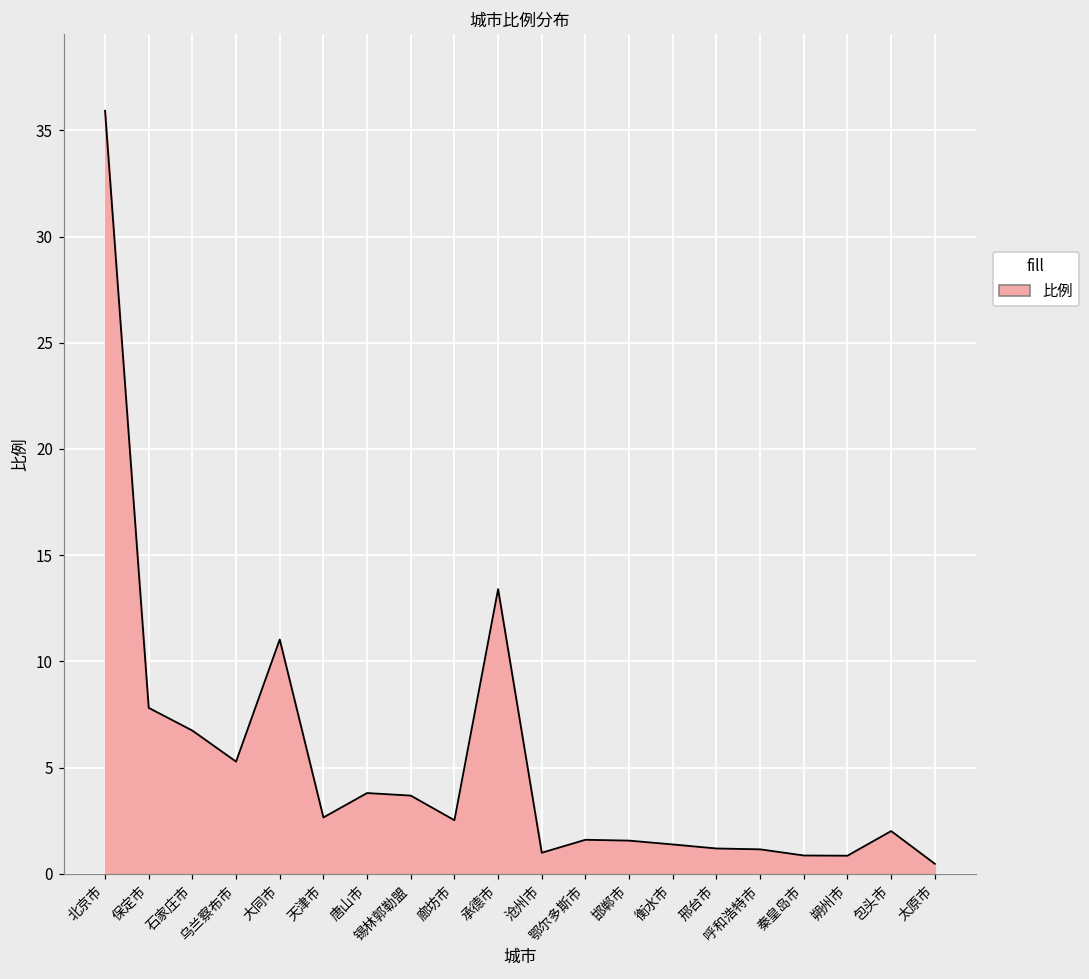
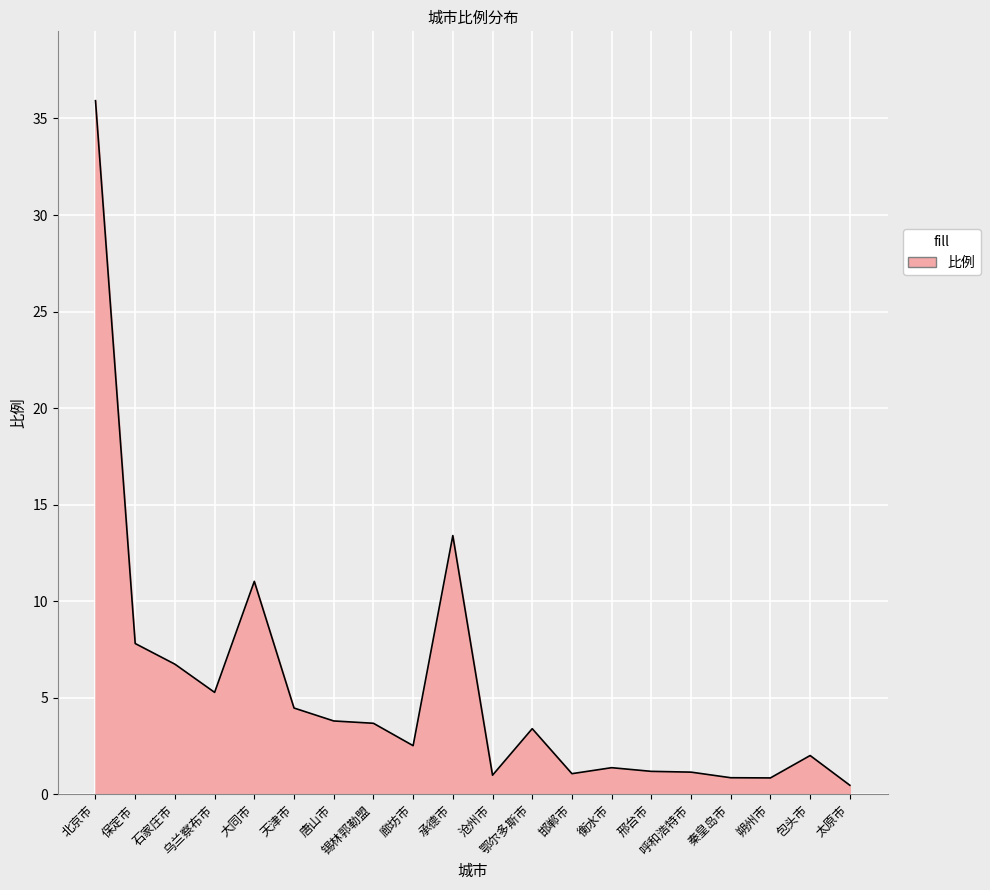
天津市: 2.7 -> 4.5
鄂尔多斯市: 1.6 -> 3.4
邯郸市: 1.6 -> 1.1
